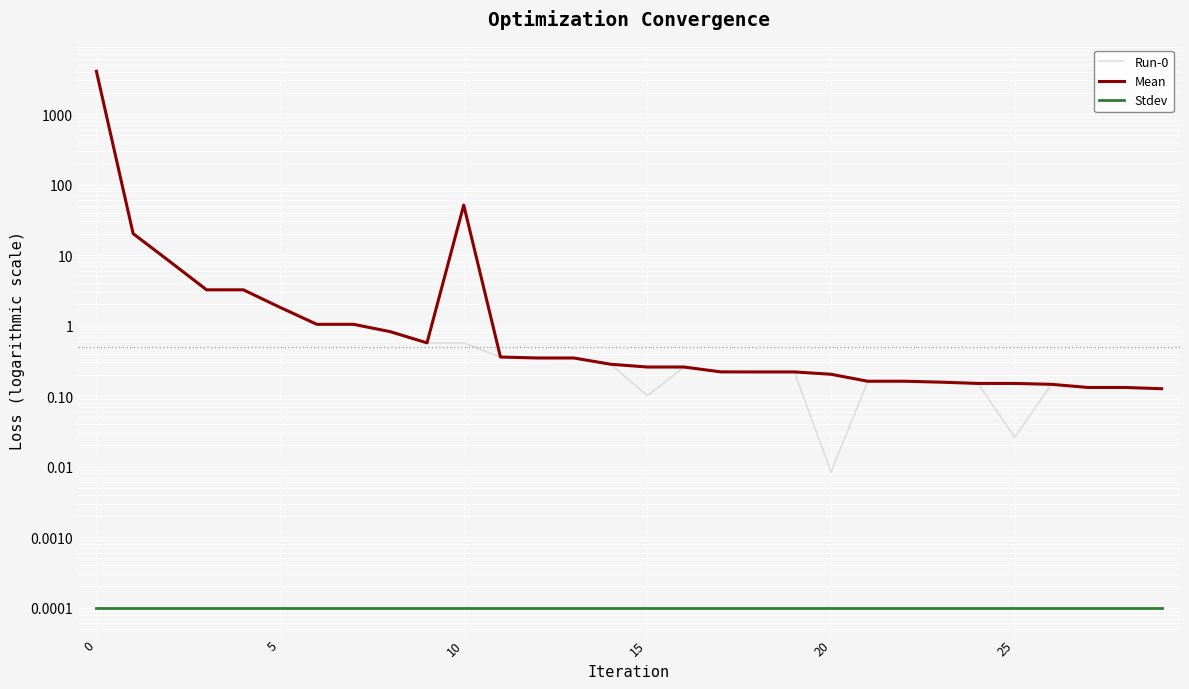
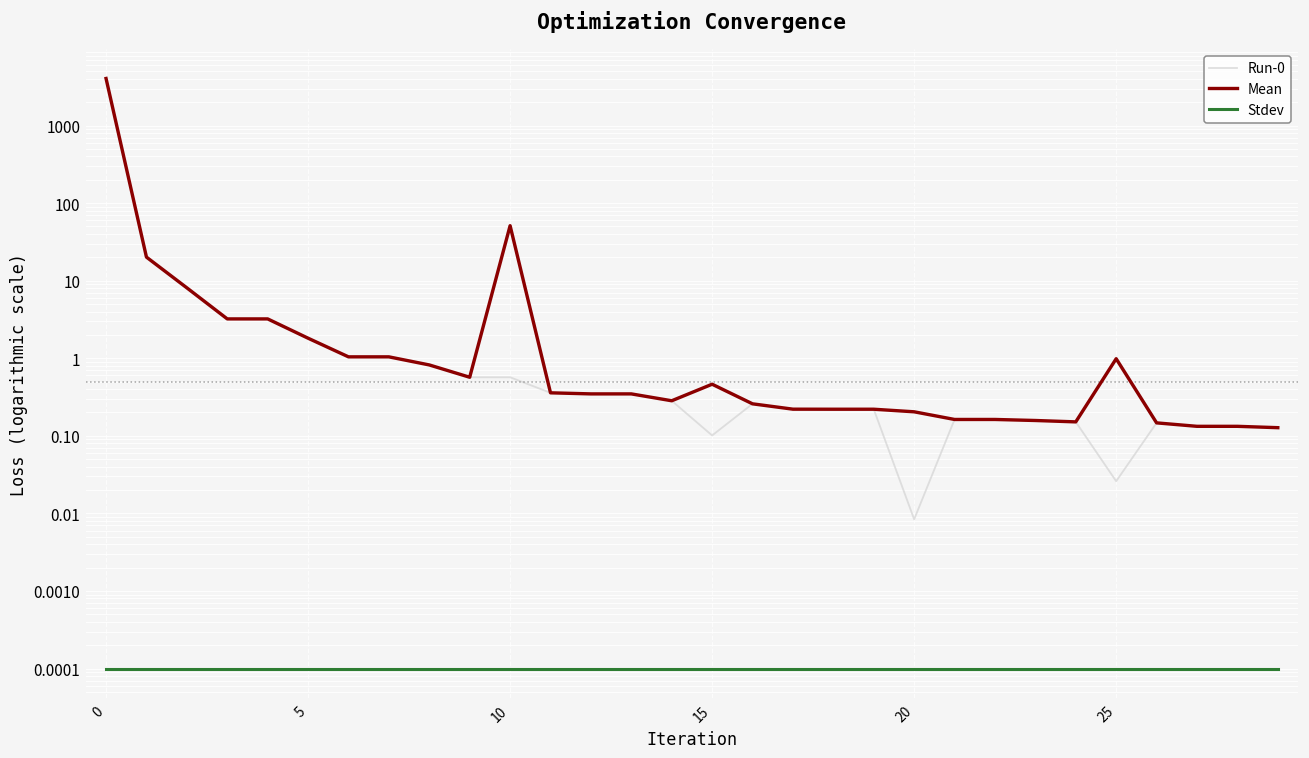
Mean, 15: 0.26 -> 0.5
Mean, 25: 0.15 -> 1.0
